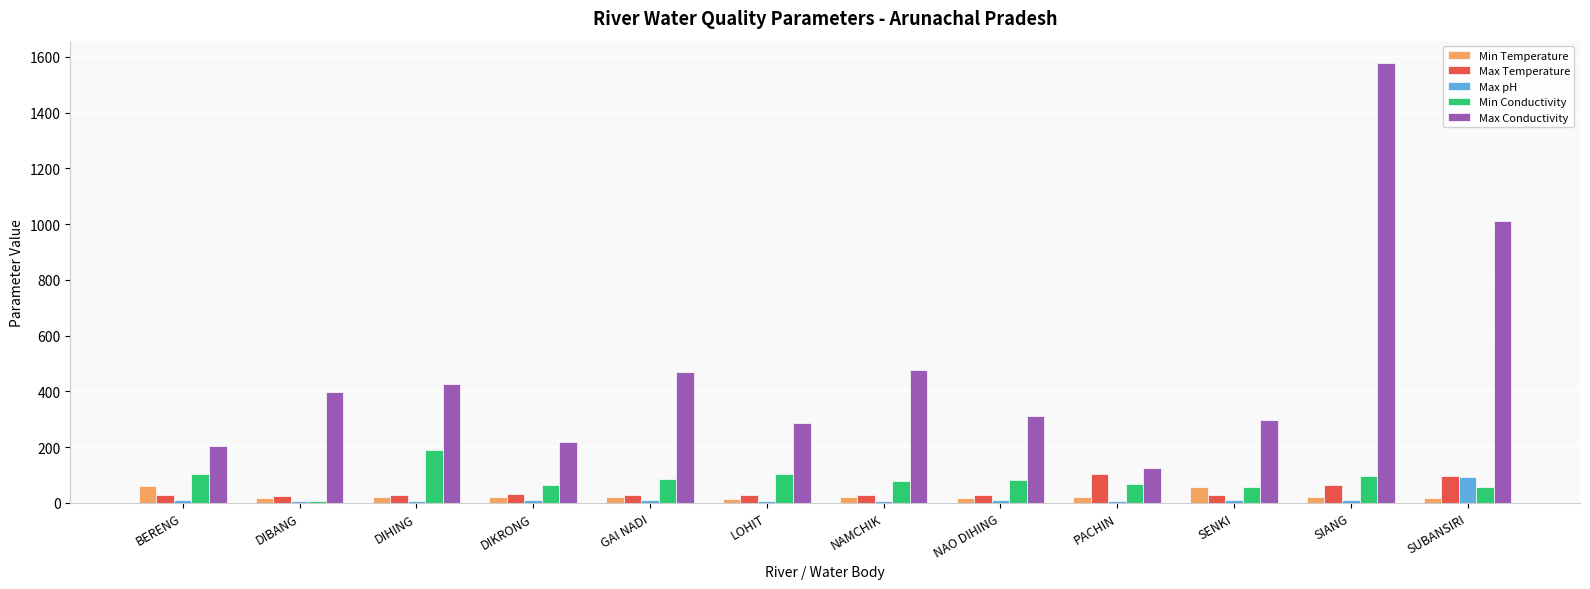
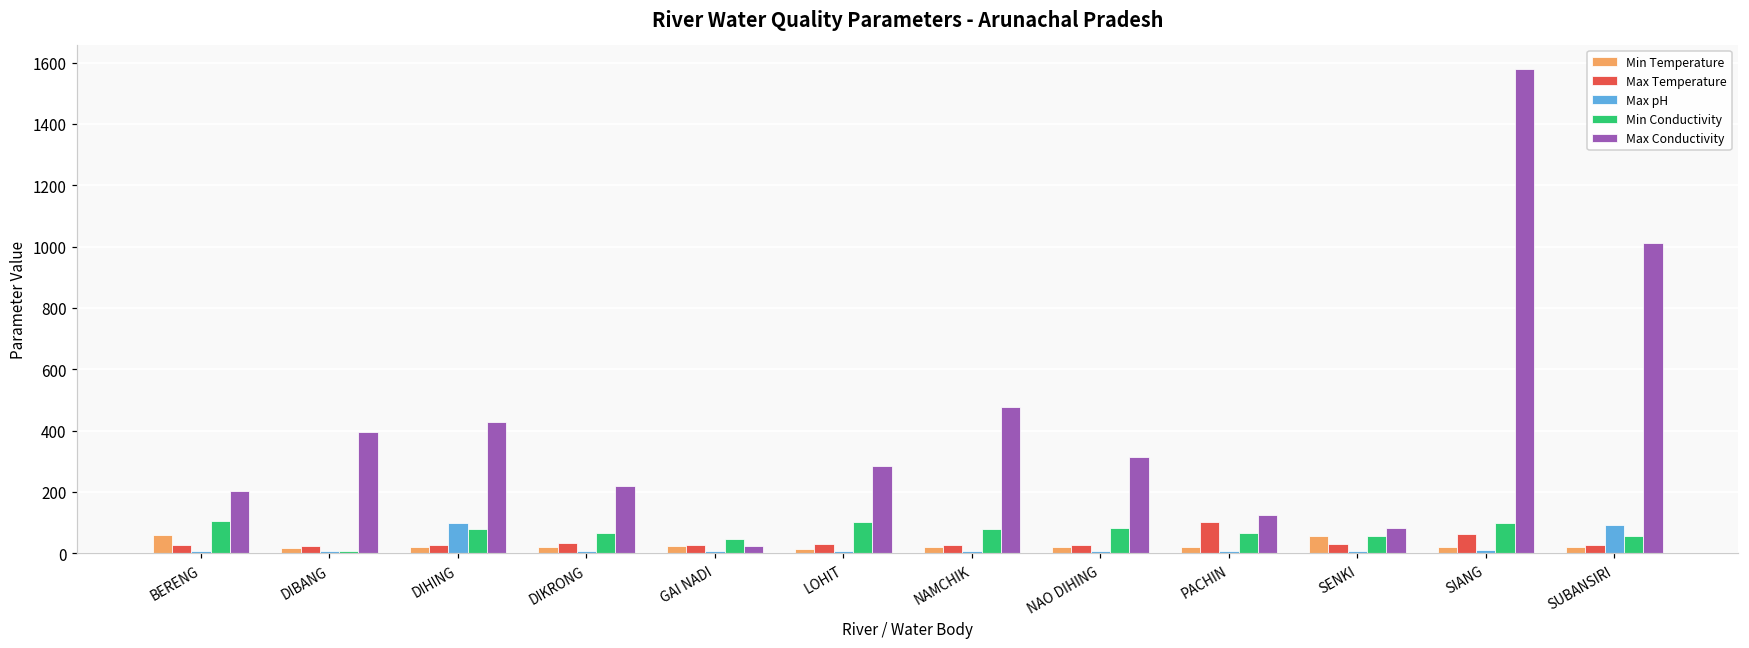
Max pH, DIHING: 10 -> 100
Min Conductivity, DIHING: 190 -> 80
Min Conductivity, GAI NADI: 90 -> 50
Max Conductivity, GAI NADI: 470 -> 20
Max Conductivity, SENKI: 300 -> 80
Max Temperature, SUBANSIRI: 100 -> 30
